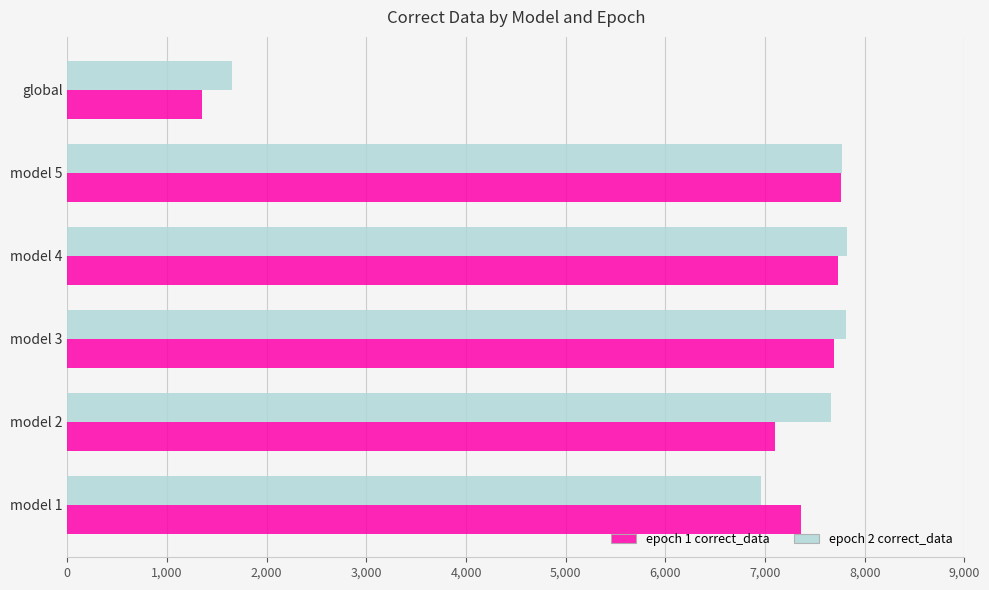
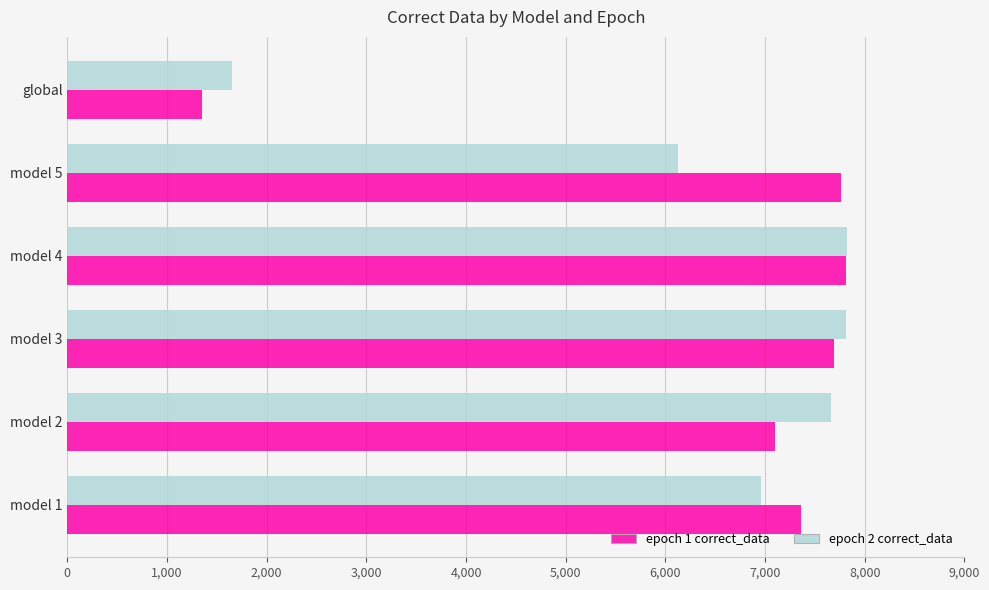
epoch 2 correct_data, model 5: 7,800 -> 6,100
epoch 1 correct_data, model 4: 7,700 -> 7,800
